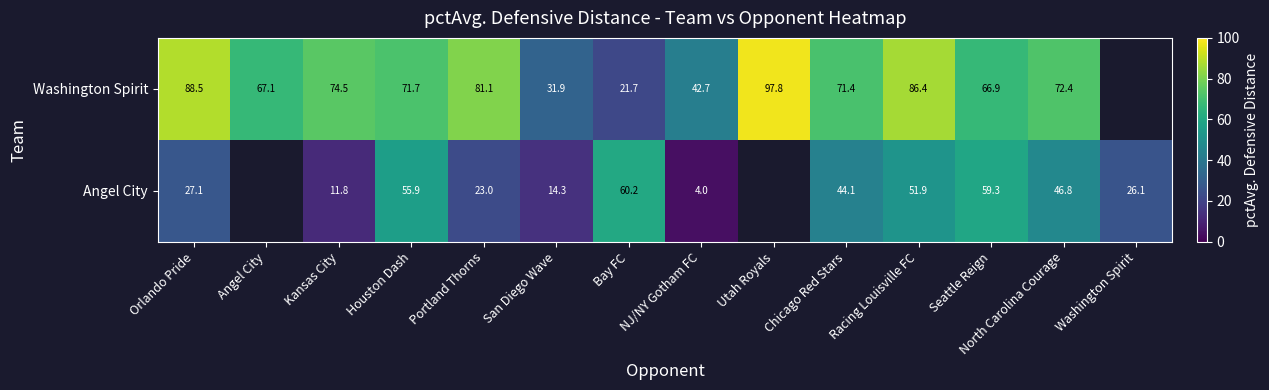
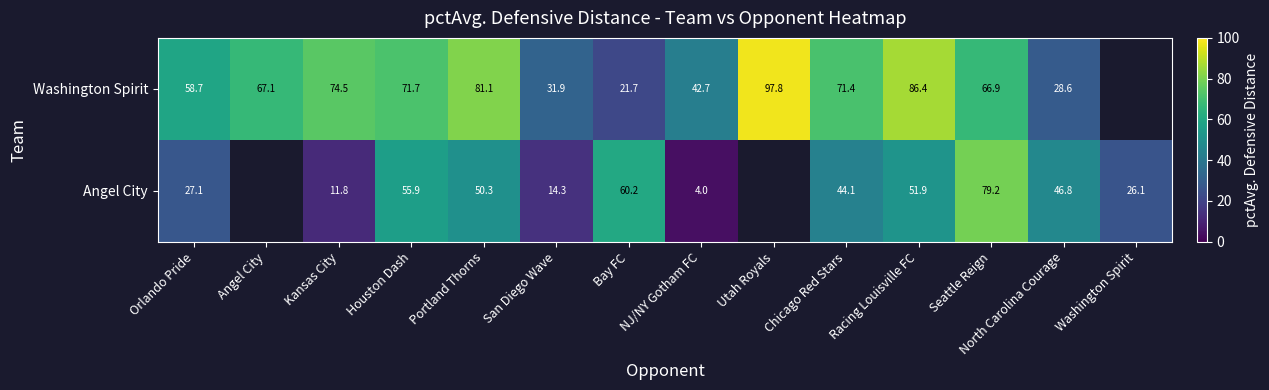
Washington Spirit, Orlando Pride: 88.5 -> 58.7
Washington Spirit, North Carolina Courage: 72.4 -> 28.6
Angel City, Portland Thorns: 23.0 -> 50.3
Angel City, Seattle Reign: 59.3 -> 79.2
